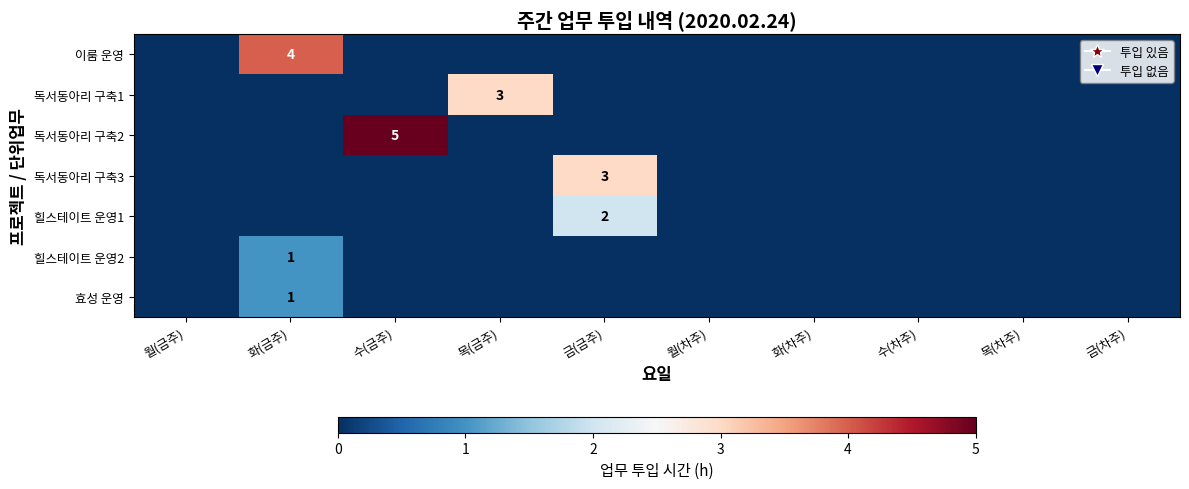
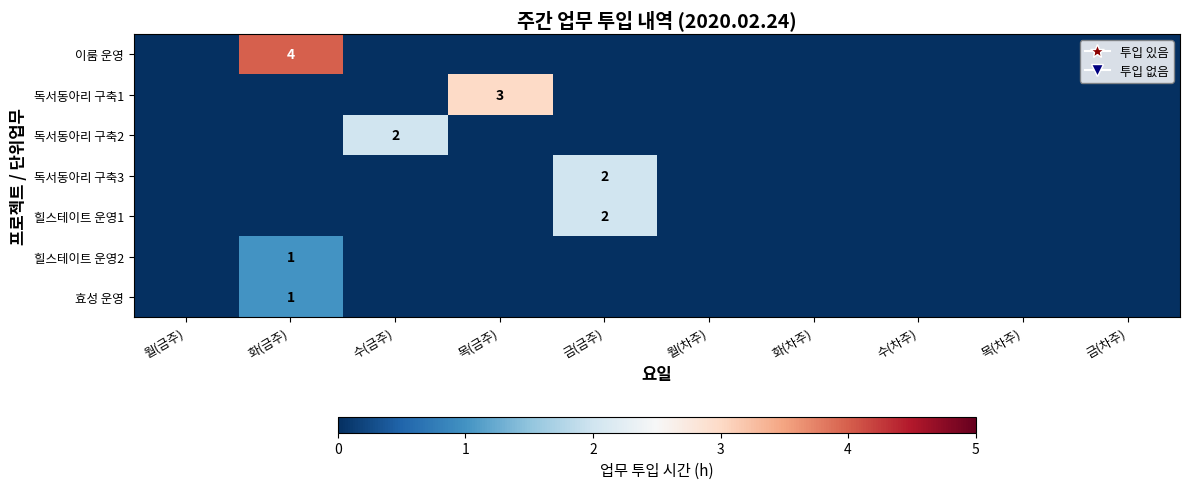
독서동아리 구축2, 수(금주): 5 -> 2
독서동아리 구축3, 금(금주): 3 -> 2
